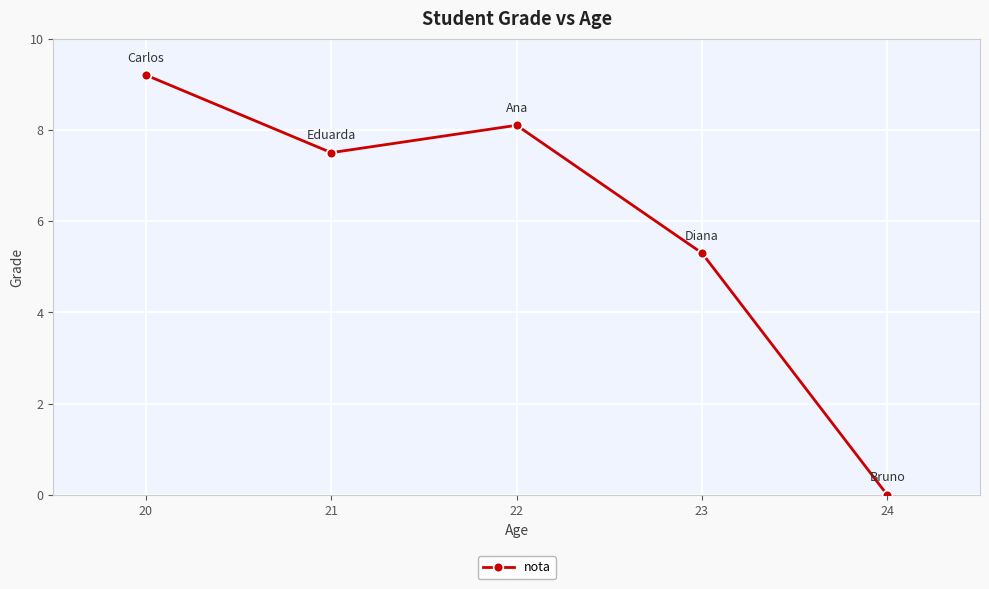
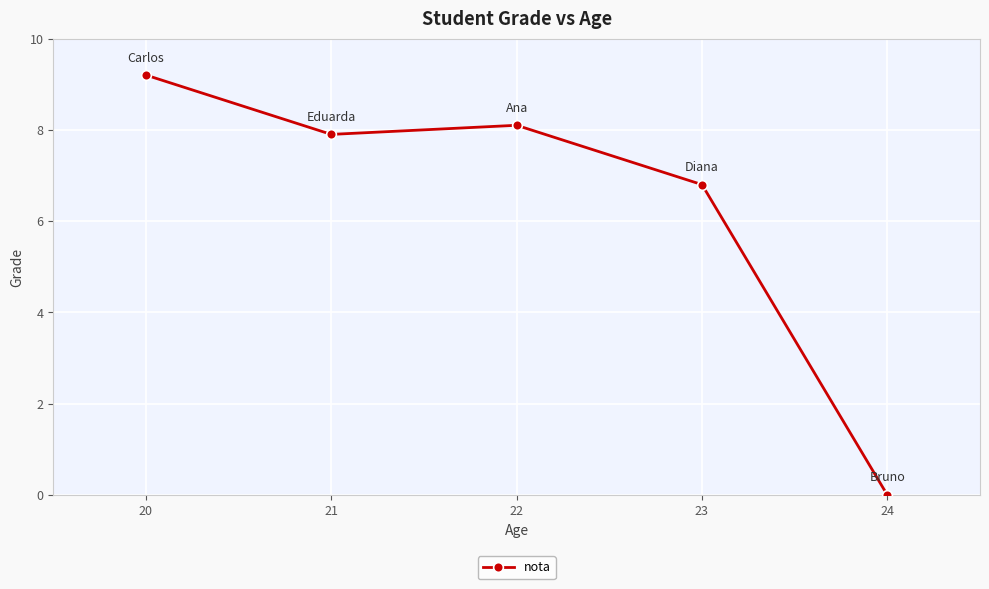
21: 7.5 -> 7.9
23: 5.3 -> 6.8
